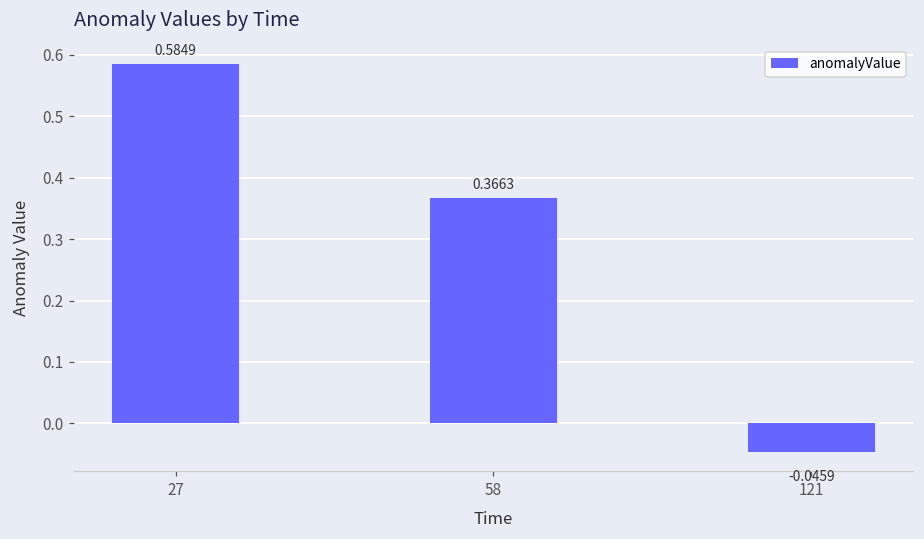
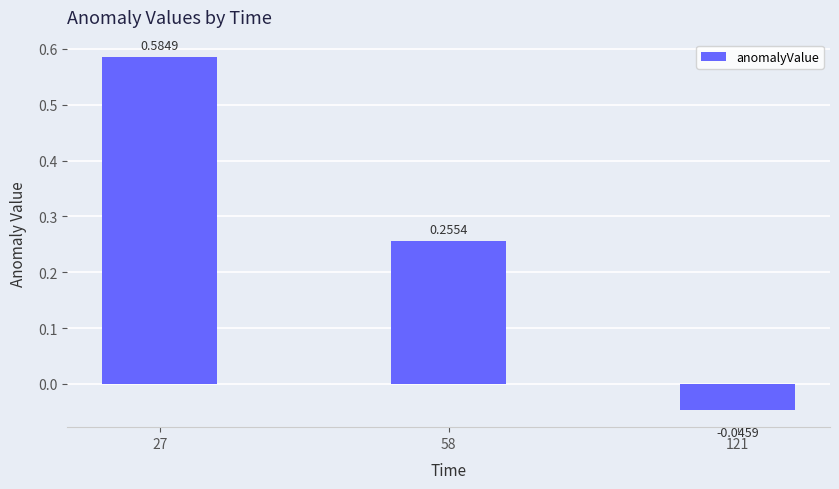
58: 0.3663 -> 0.2554
